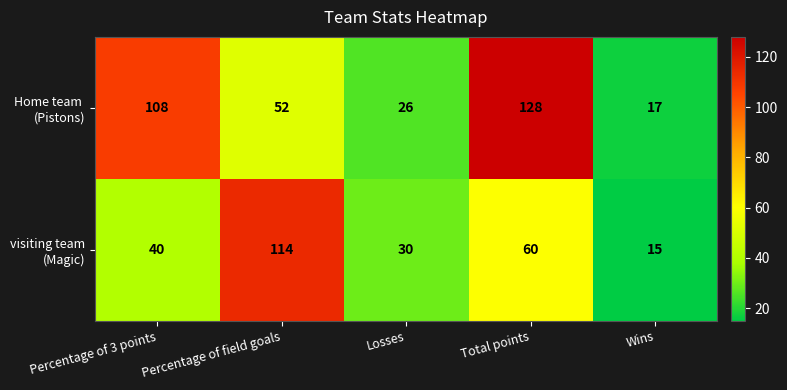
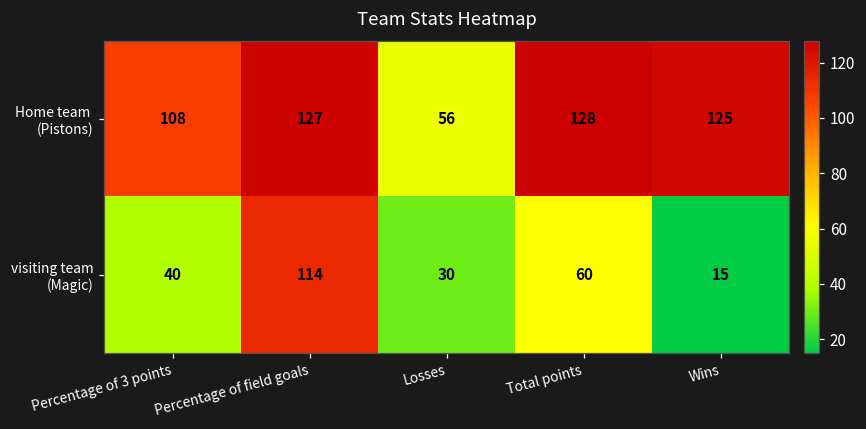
Home team (Pistons), Percentage of field goals: 52 -> 127
Home team (Pistons), Losses: 26 -> 56
Home team (Pistons), Wins: 17 -> 125
